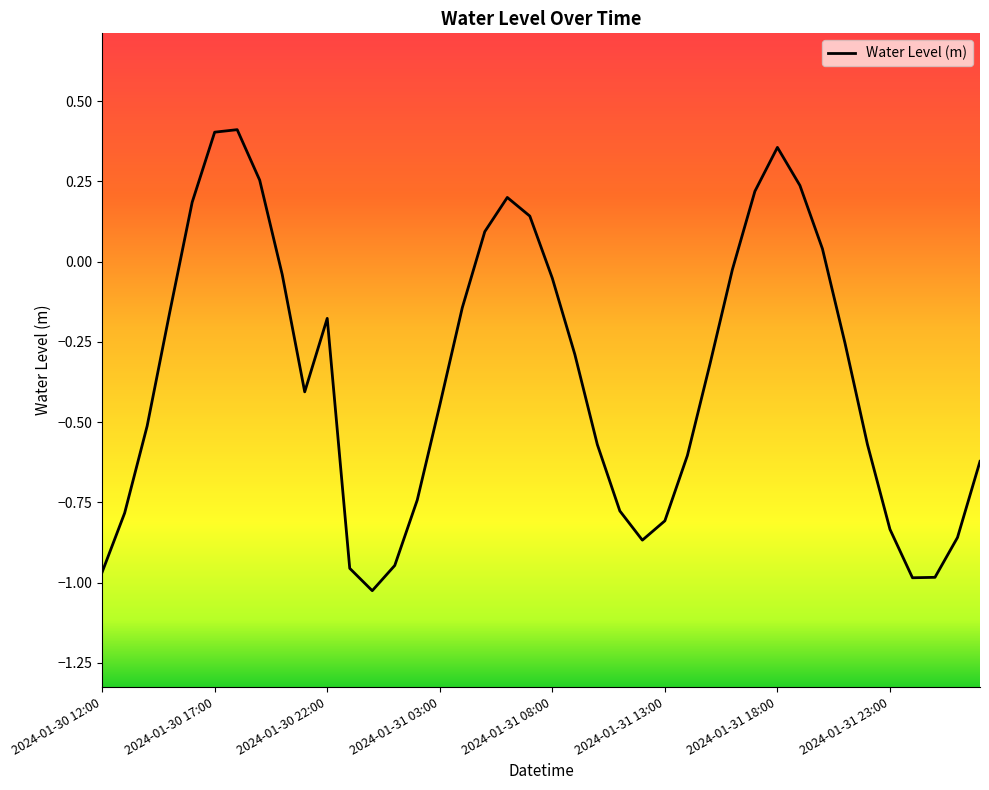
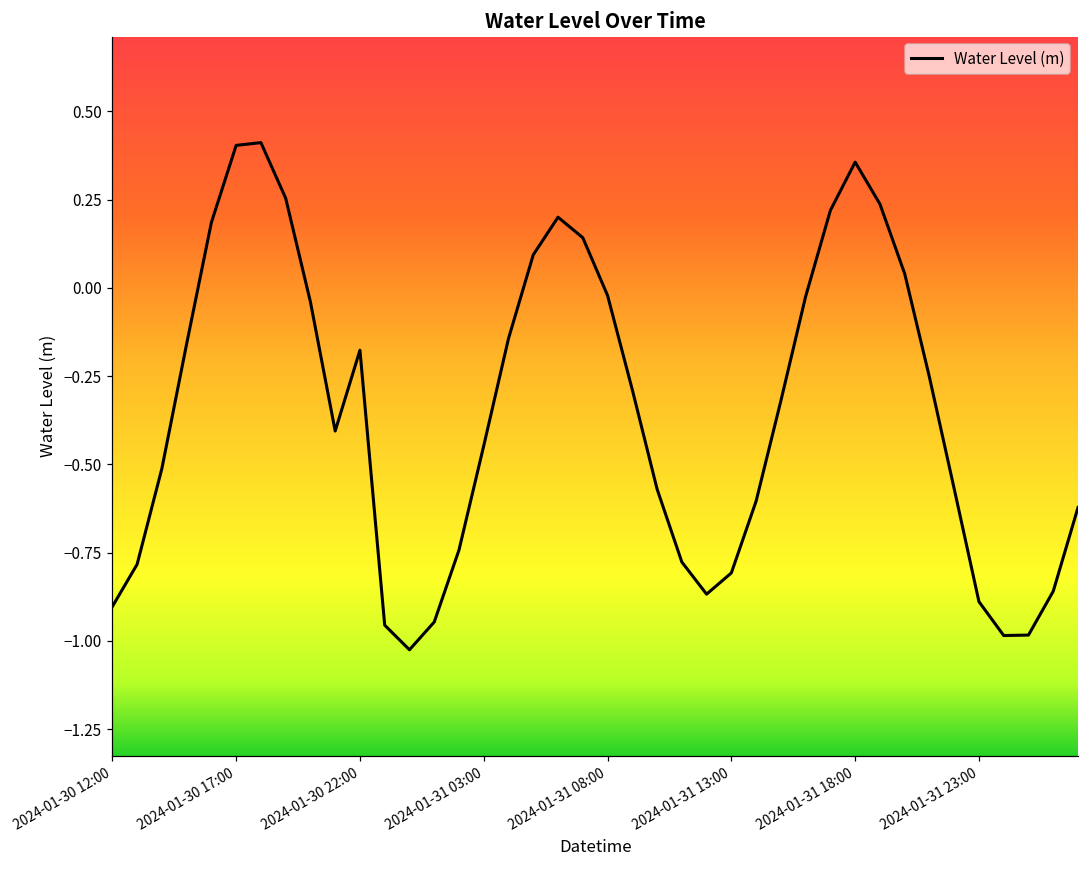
2024-01-30 12:00: -0.97 -> -0.90
2024-01-31 08:00: -0.05 -> -0.02
2024-01-31 23:00: -0.83 -> -0.89
